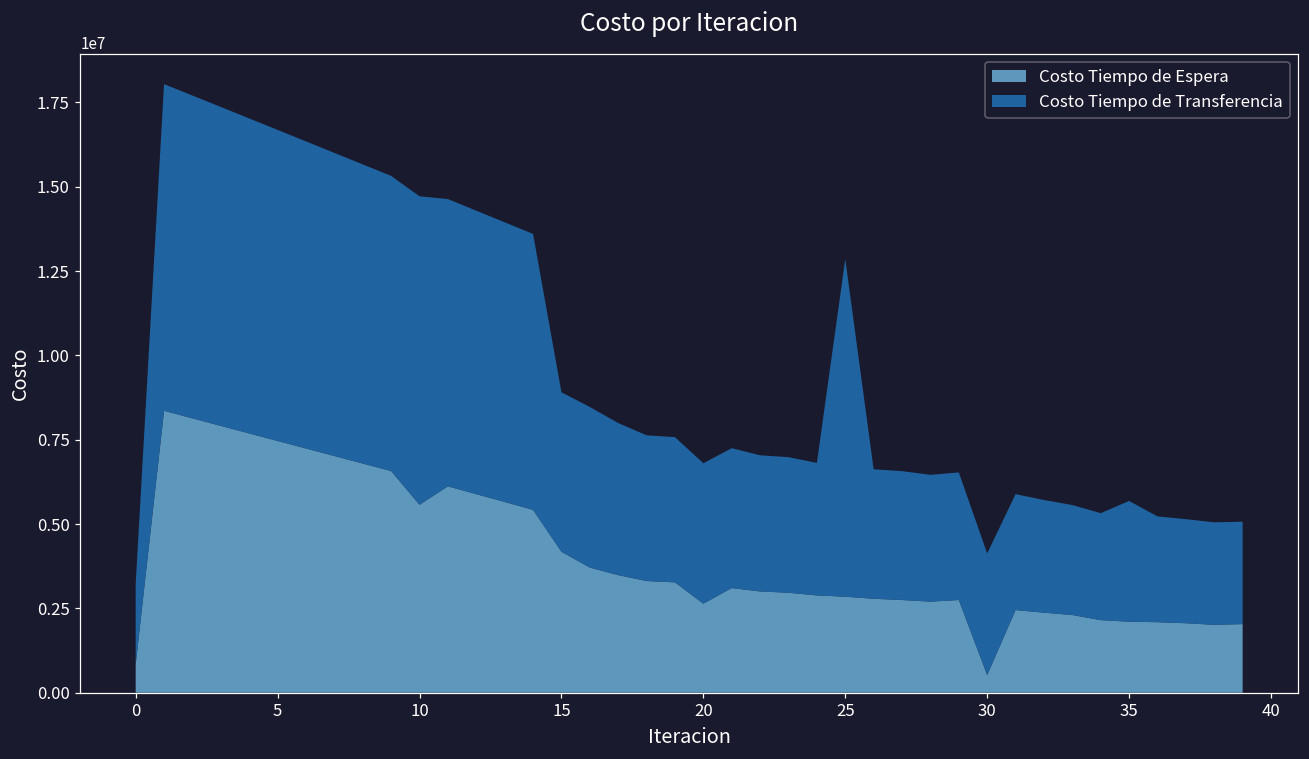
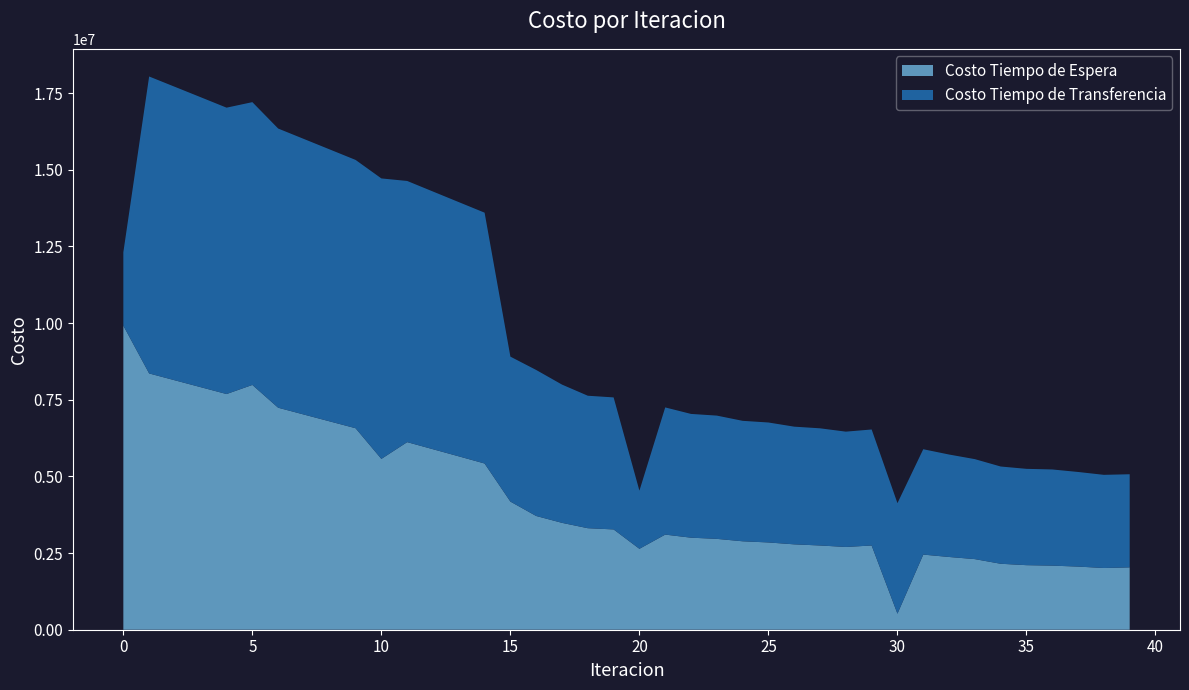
Costo Tiempo de Espera, 0: 800000 -> 9900000
Costo Tiempo de Espera, 5: 7500000 -> 8000000
Costo Tiempo de Transferencia, 20: 4200000 -> 1900000
Costo Tiempo de Transferencia, 25: 10000000 -> 3900000
Costo Tiempo de Transferencia, 35: 3600000 -> 3100000
